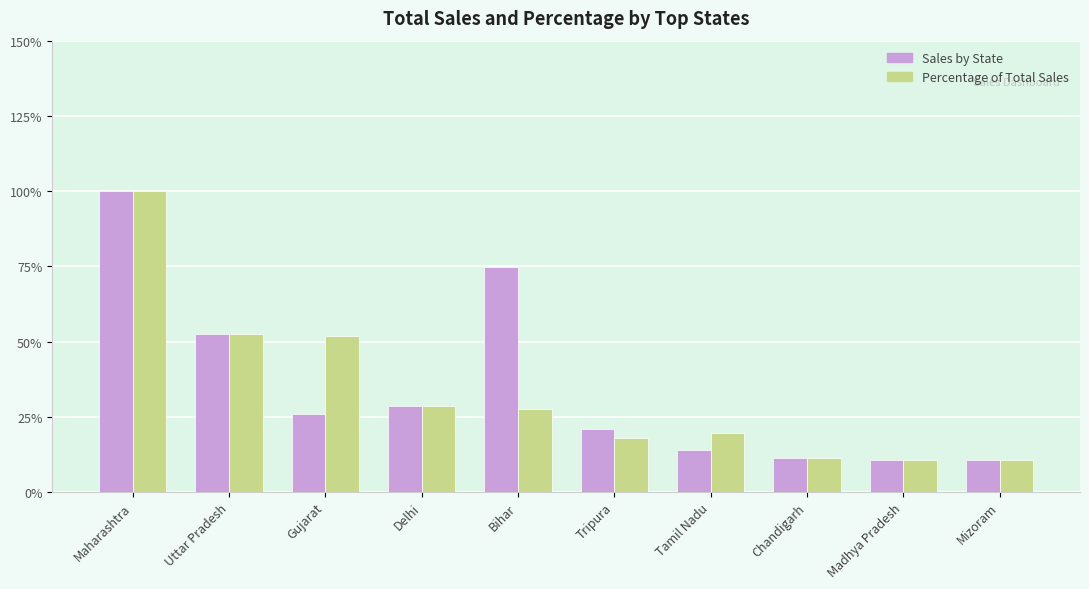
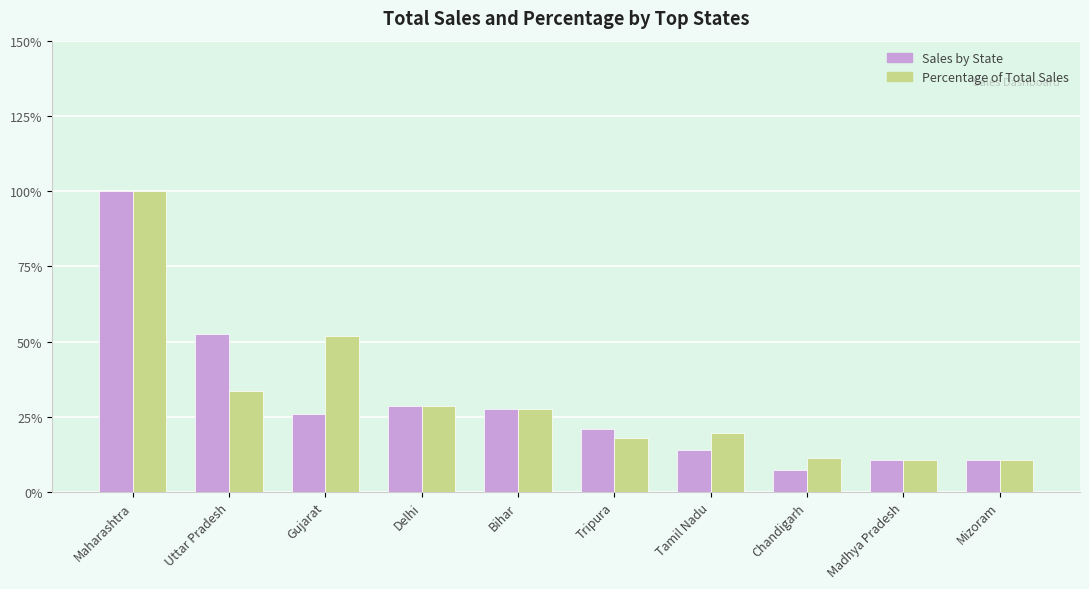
Percentage of Total Sales, Uttar Pradesh: 53% -> 34%
Sales by State, Bihar: 75% -> 28%
Sales by State, Chandigarh: 11% -> 7%
